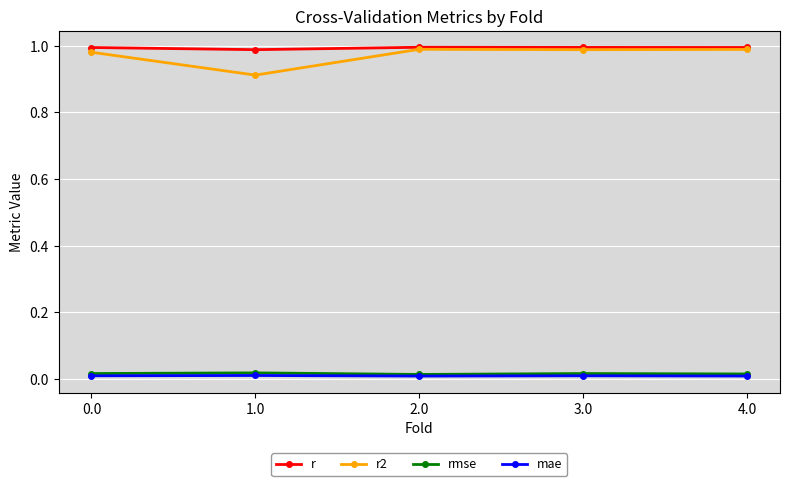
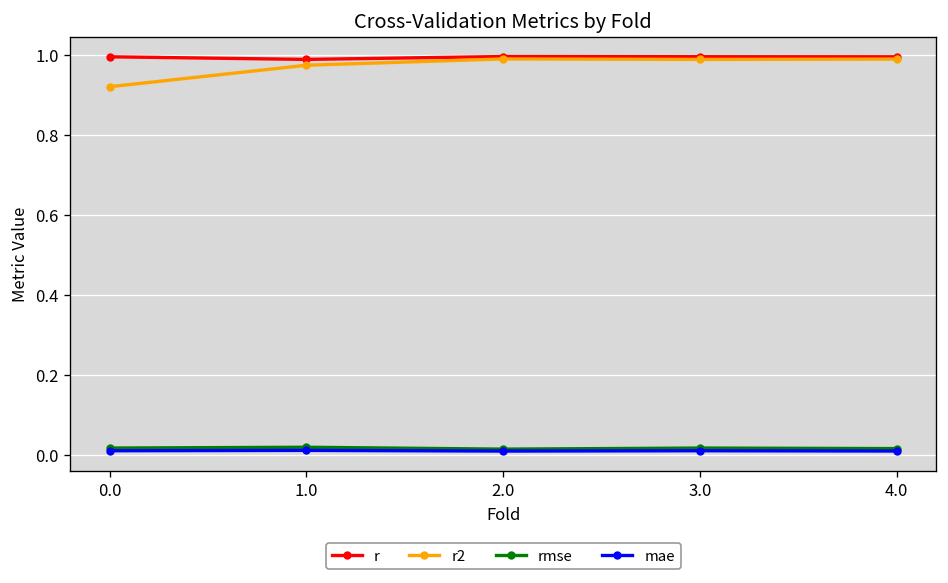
r2, 0.0: 0.98 -> 0.92
r2, 1.0: 0.91 -> 0.97
